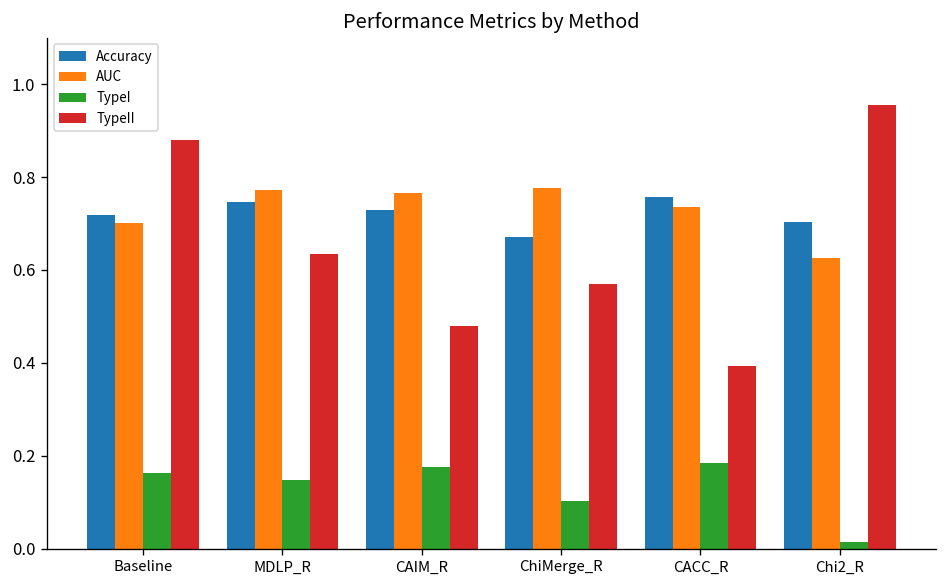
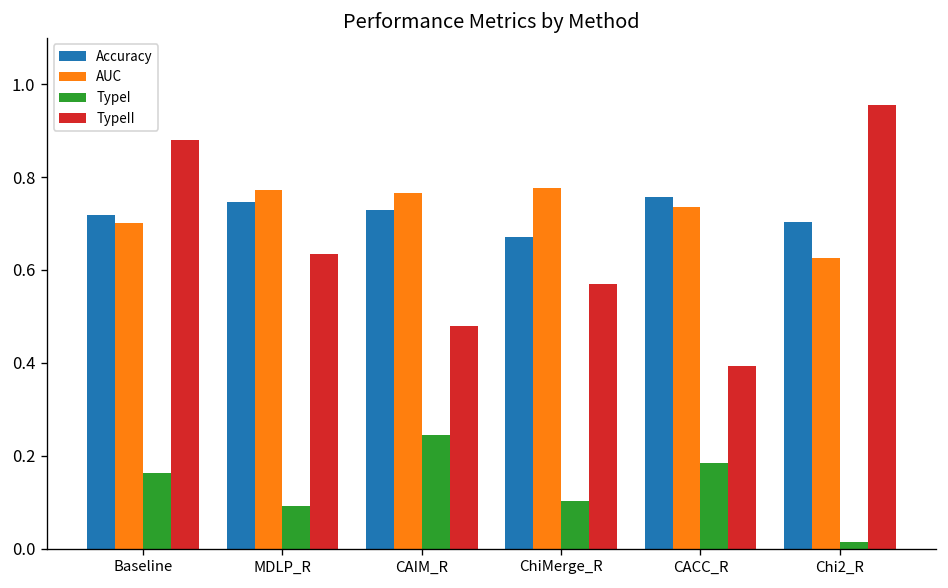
TypeI, MDLP_R: 0.15 -> 0.09
TypeI, CAIM_R: 0.18 -> 0.25
